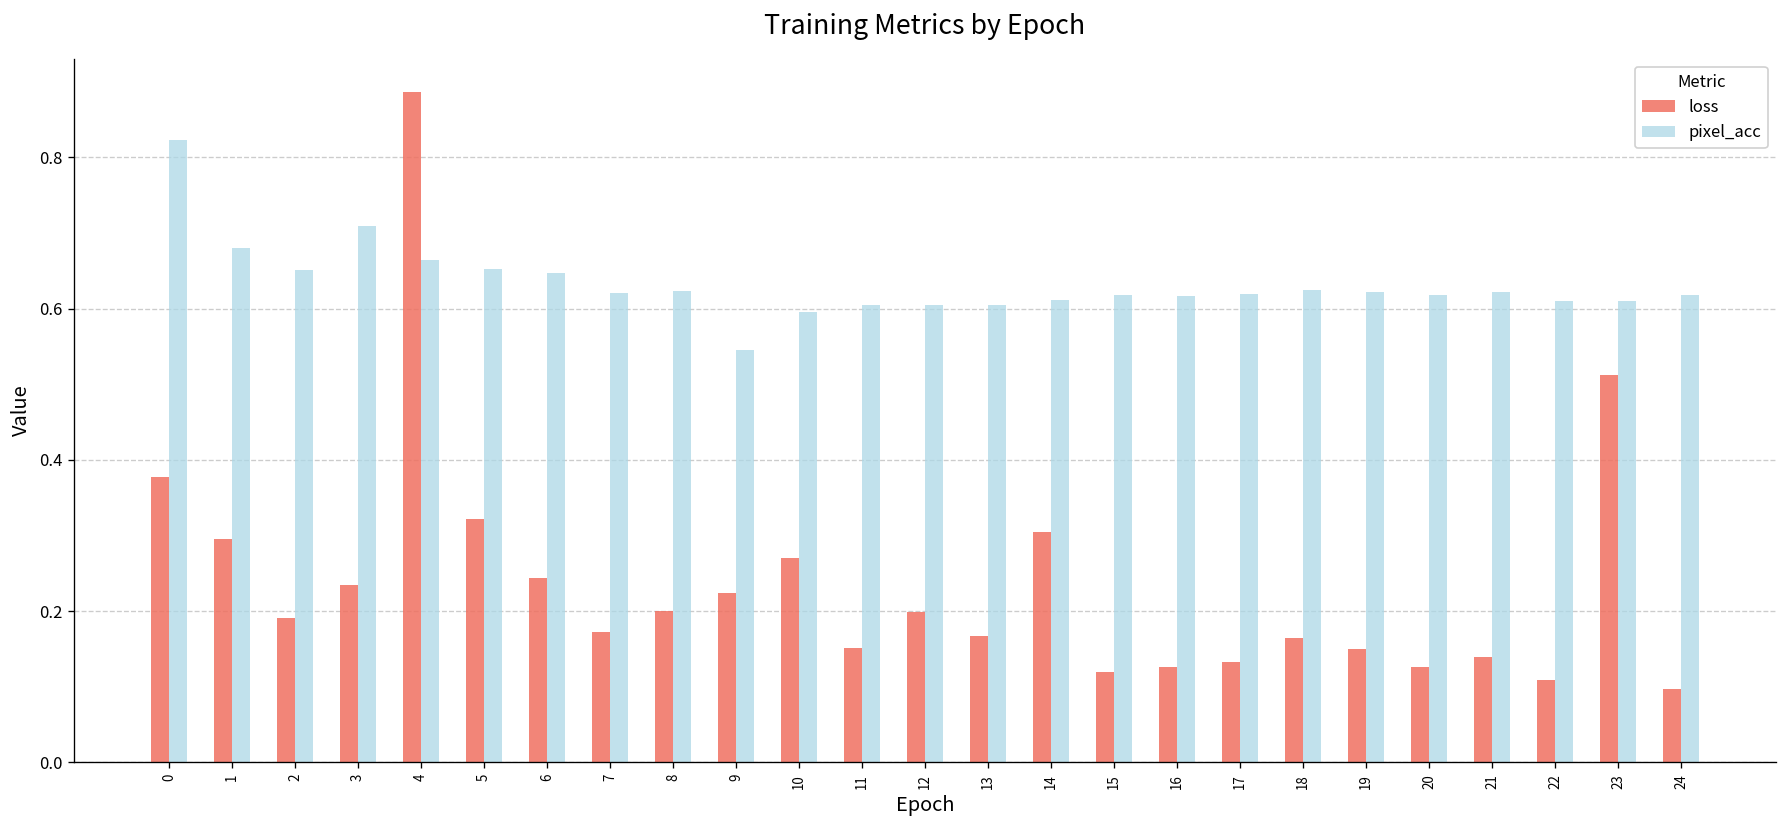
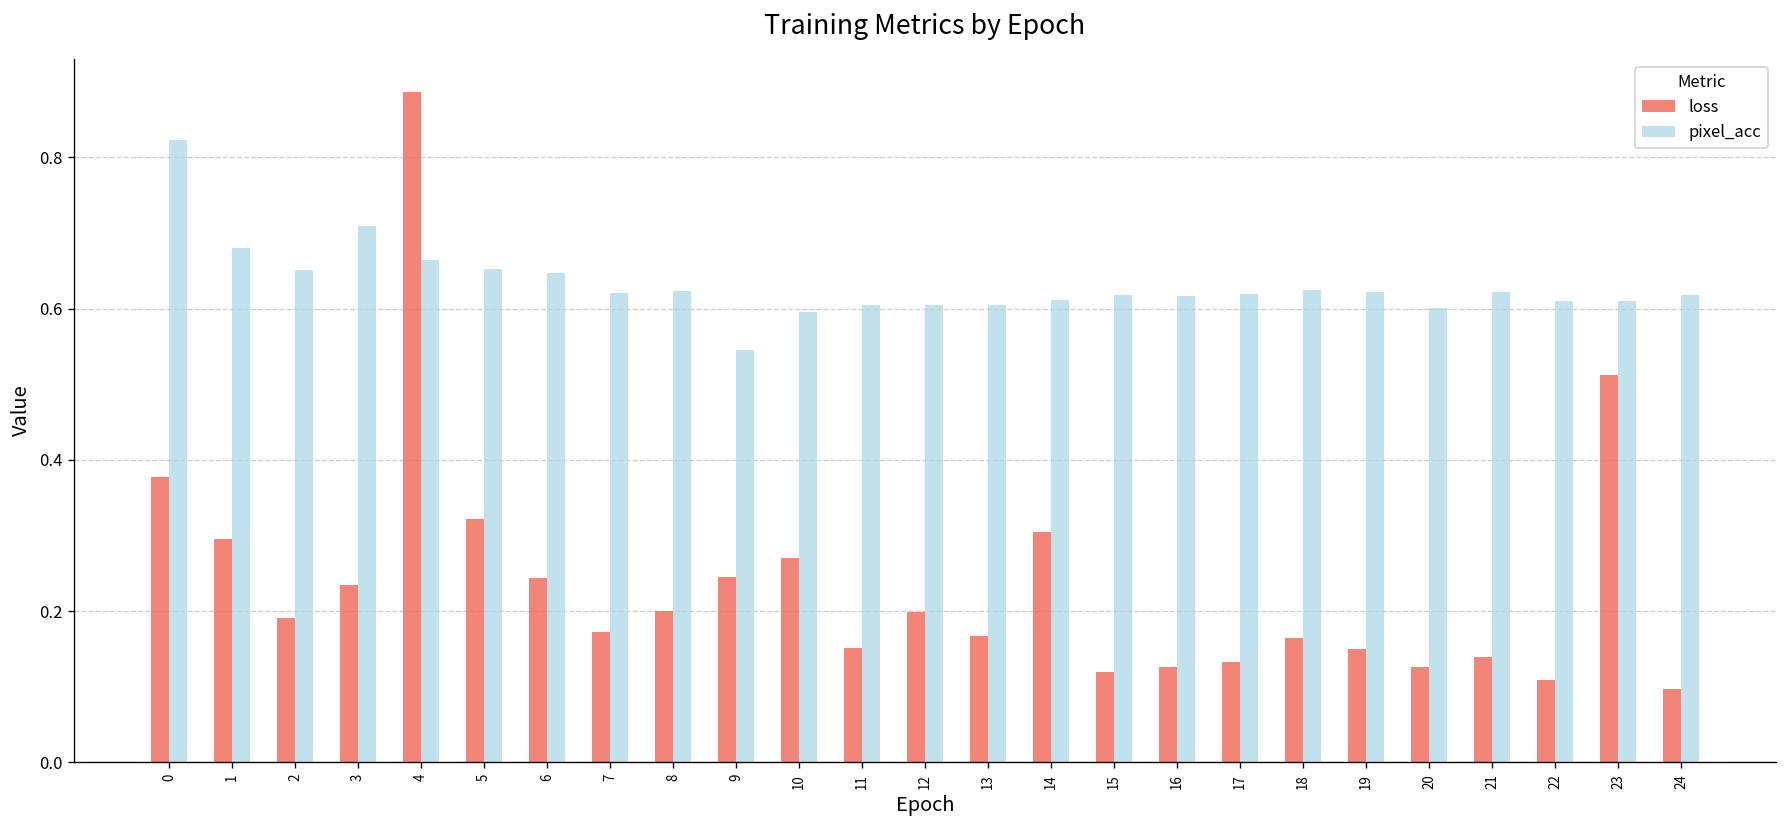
loss, 9: 0.22 -> 0.24
pixel_acc, 20: 0.62 -> 0.60
